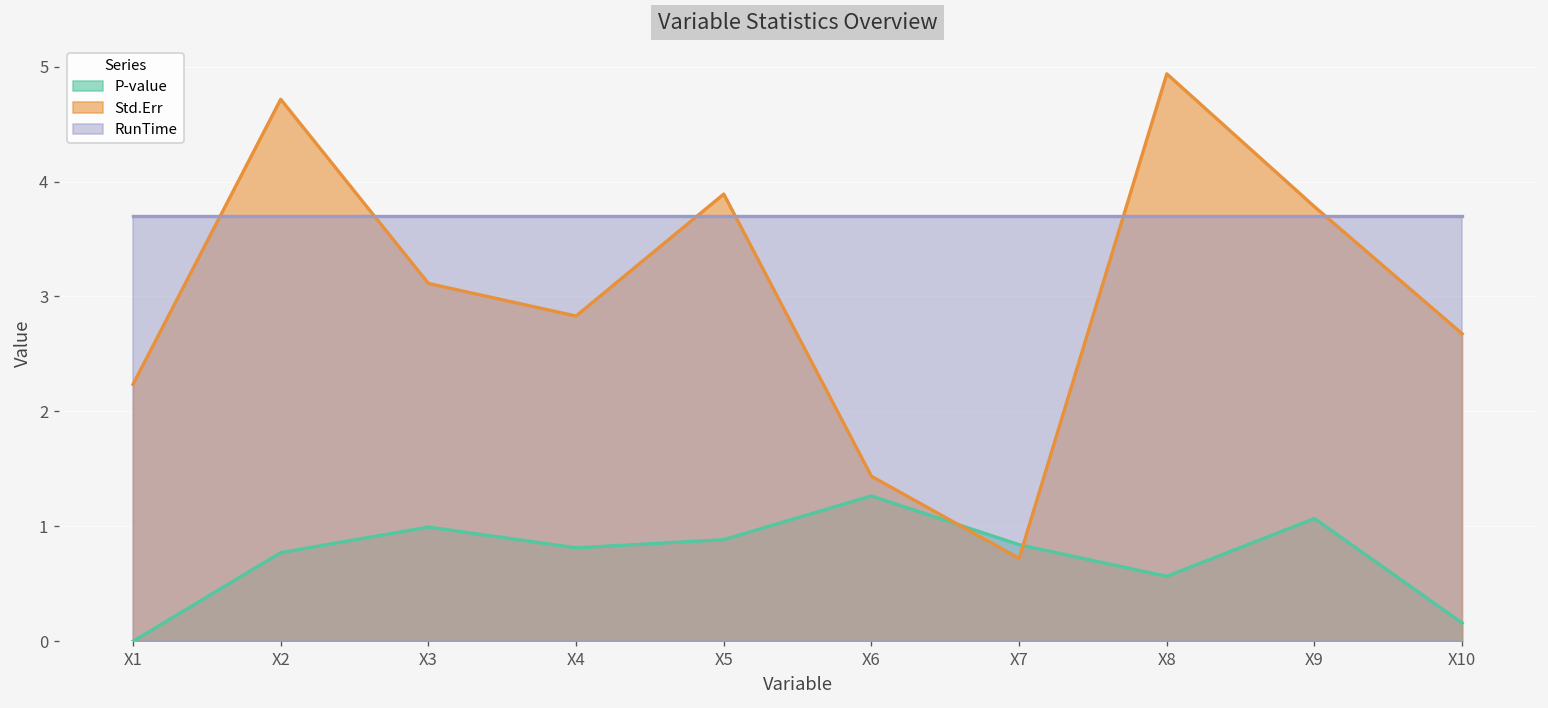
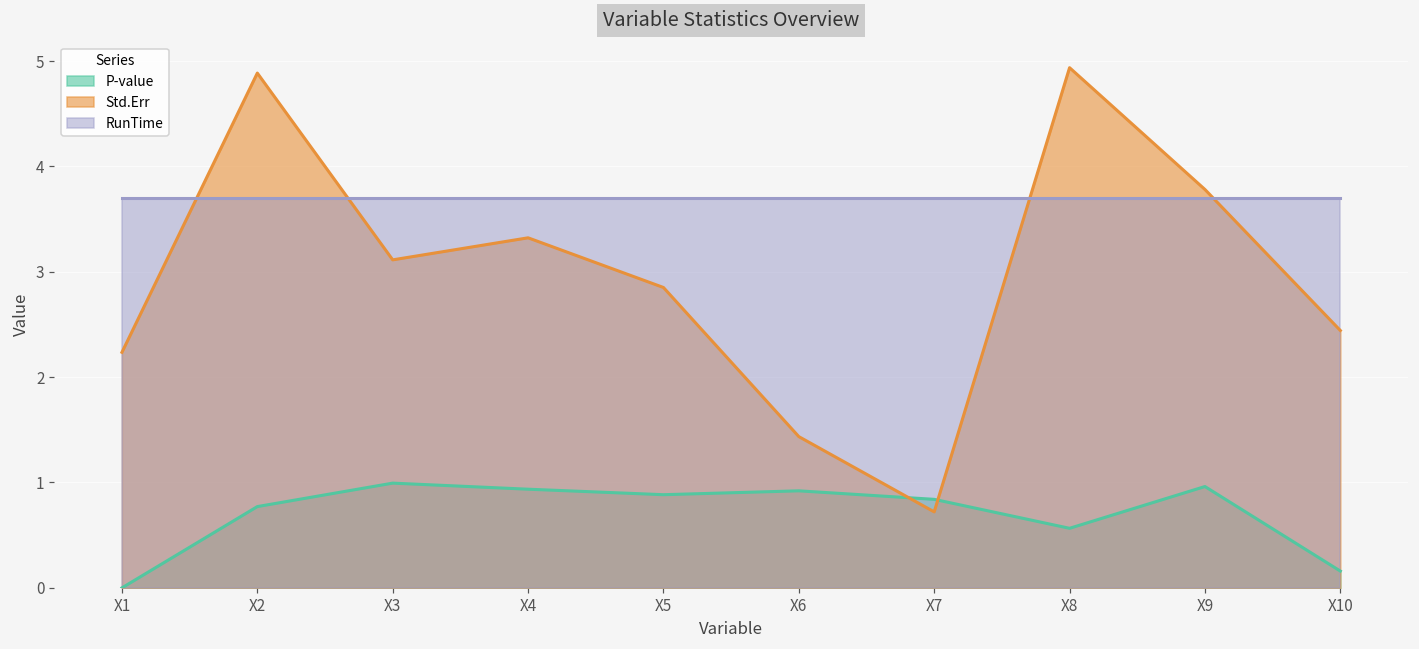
Std.Err, X2: 4.7 -> 4.9
P-value, X4: 0.8 -> 0.9
Std.Err, X4: 2.8 -> 3.3
Std.Err, X5: 3.9 -> 2.9
P-value, X6: 1.3 -> 0.9
P-value, X9: 1.1 -> 1.0
Std.Err, X10: 2.7 -> 2.4
